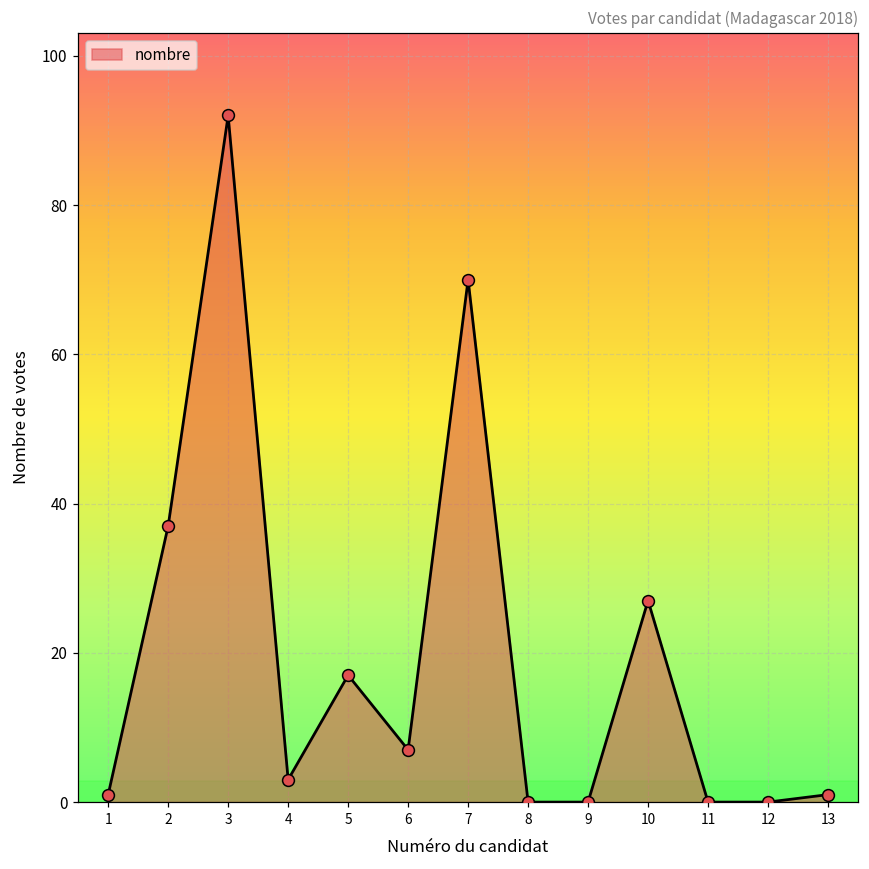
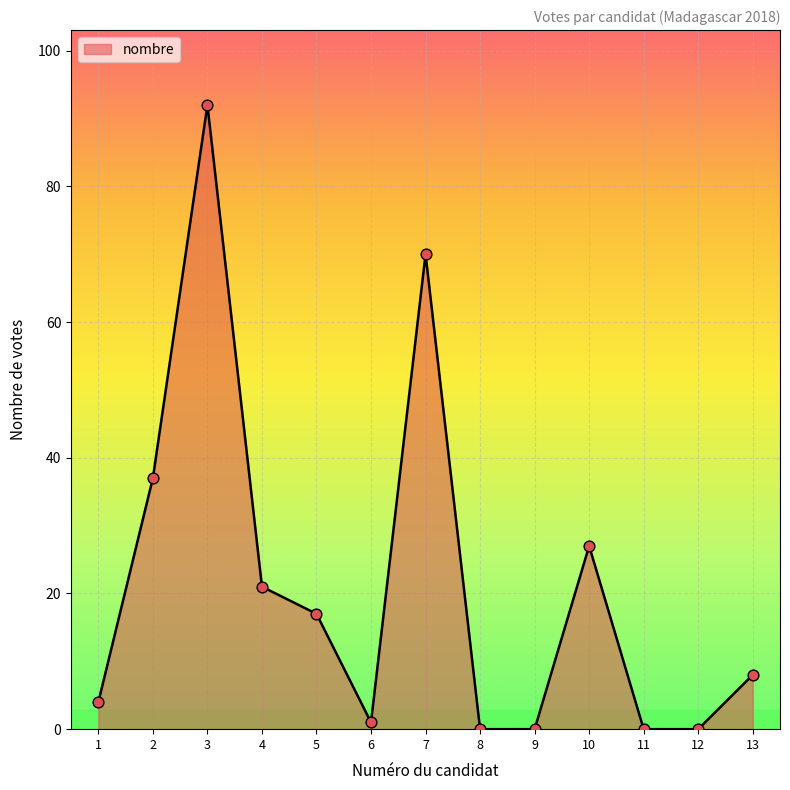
1: 1 -> 4
4: 3 -> 21
6: 7 -> 1
13: 1 -> 8
